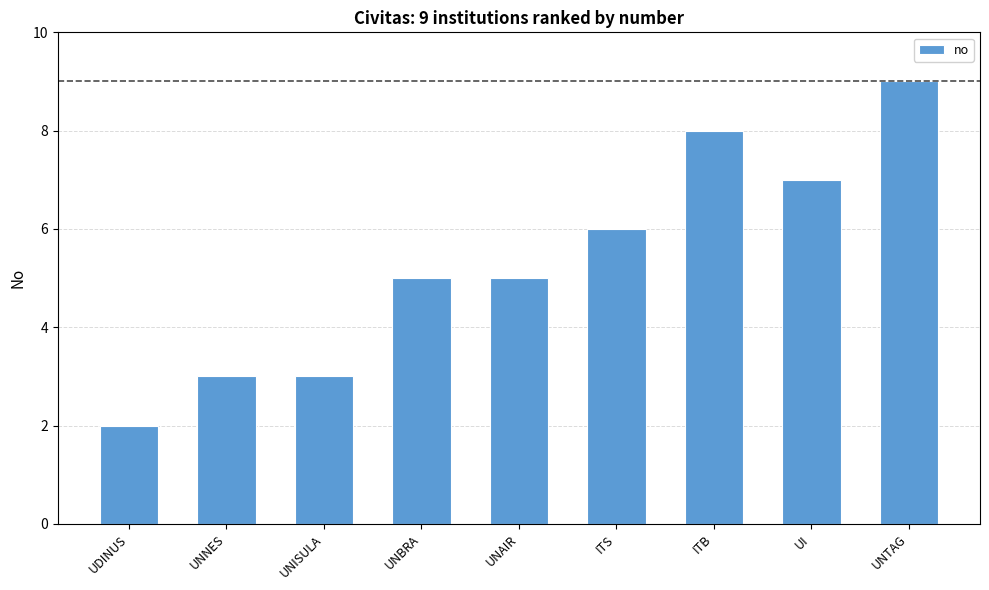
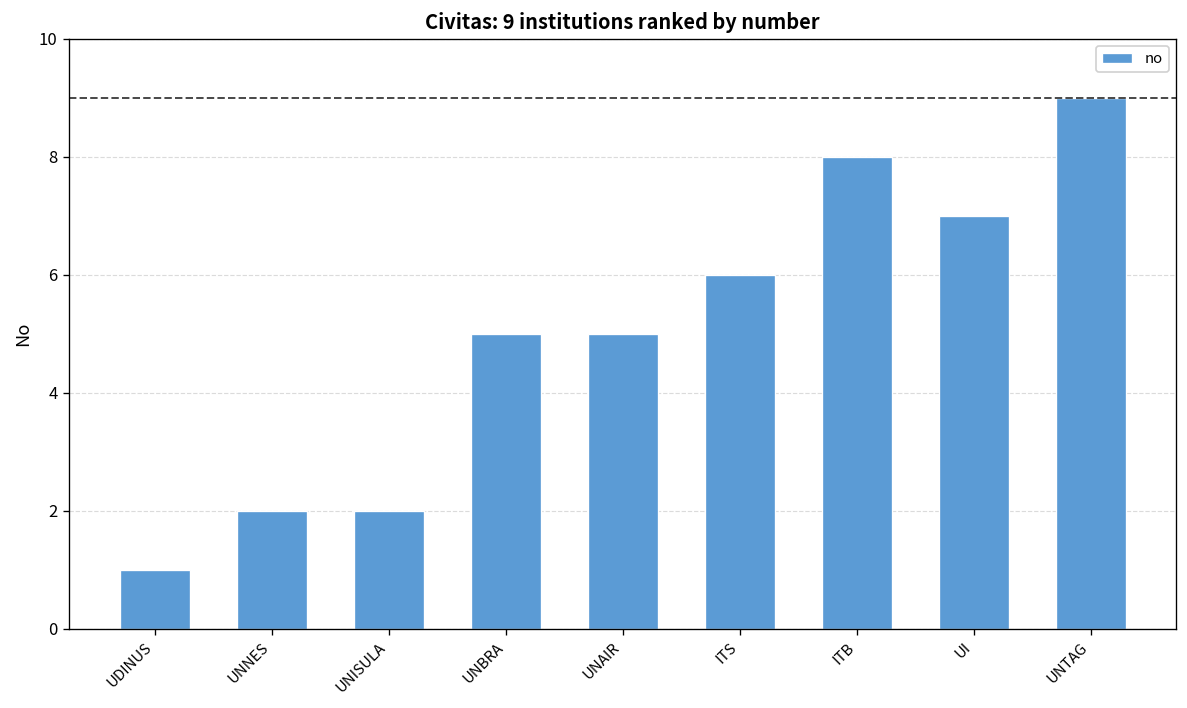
UDINUS: 2 -> 1
UNNES: 3 -> 2
UNISULA: 3 -> 2
